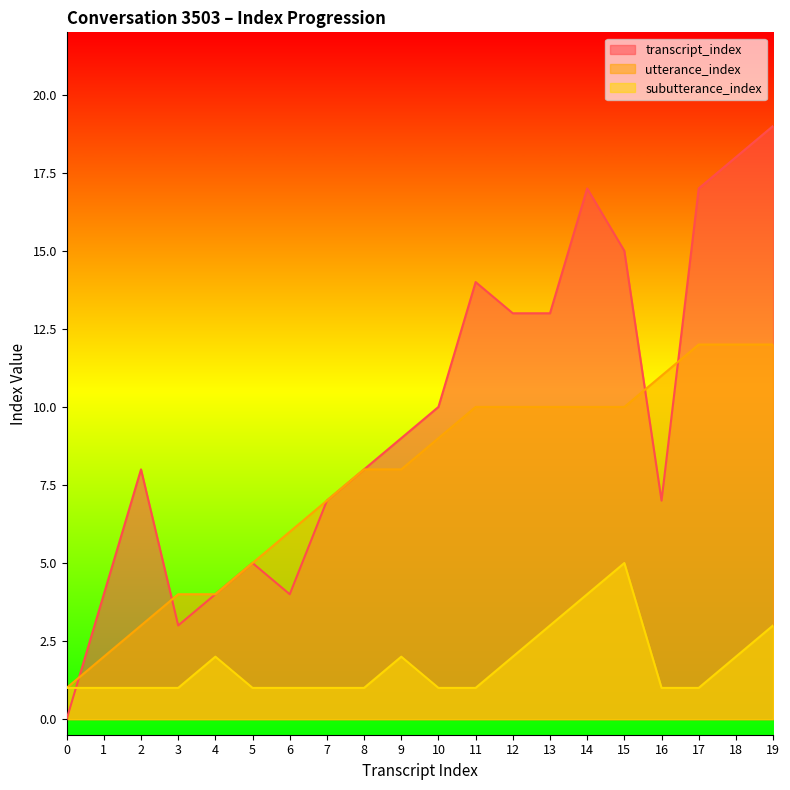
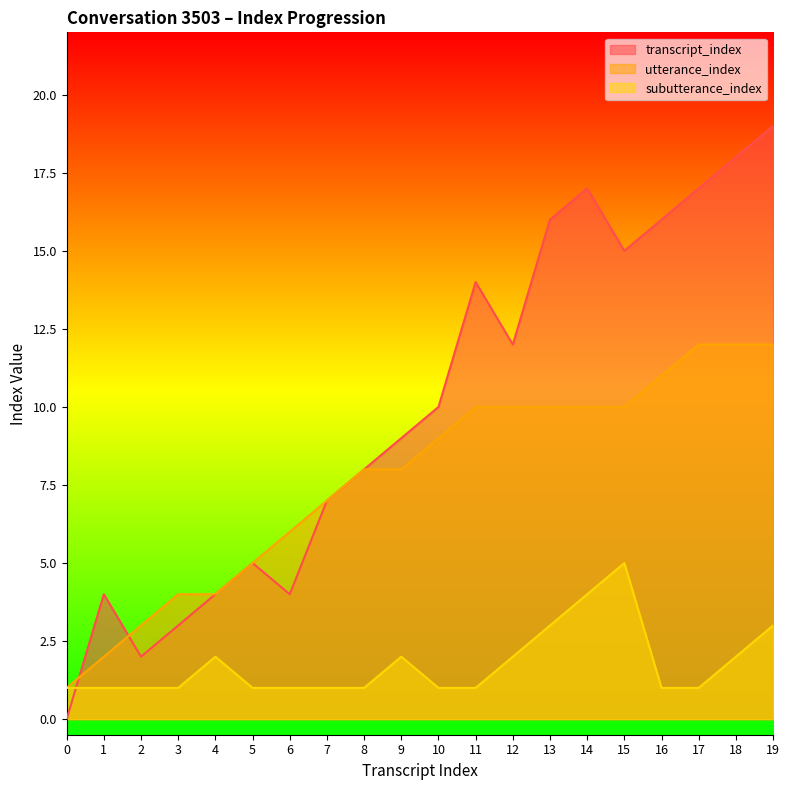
transcript_index, 2: 8 -> 2
transcript_index, 12: 13 -> 12
transcript_index, 13: 13 -> 16
transcript_index, 16: 7 -> 16
